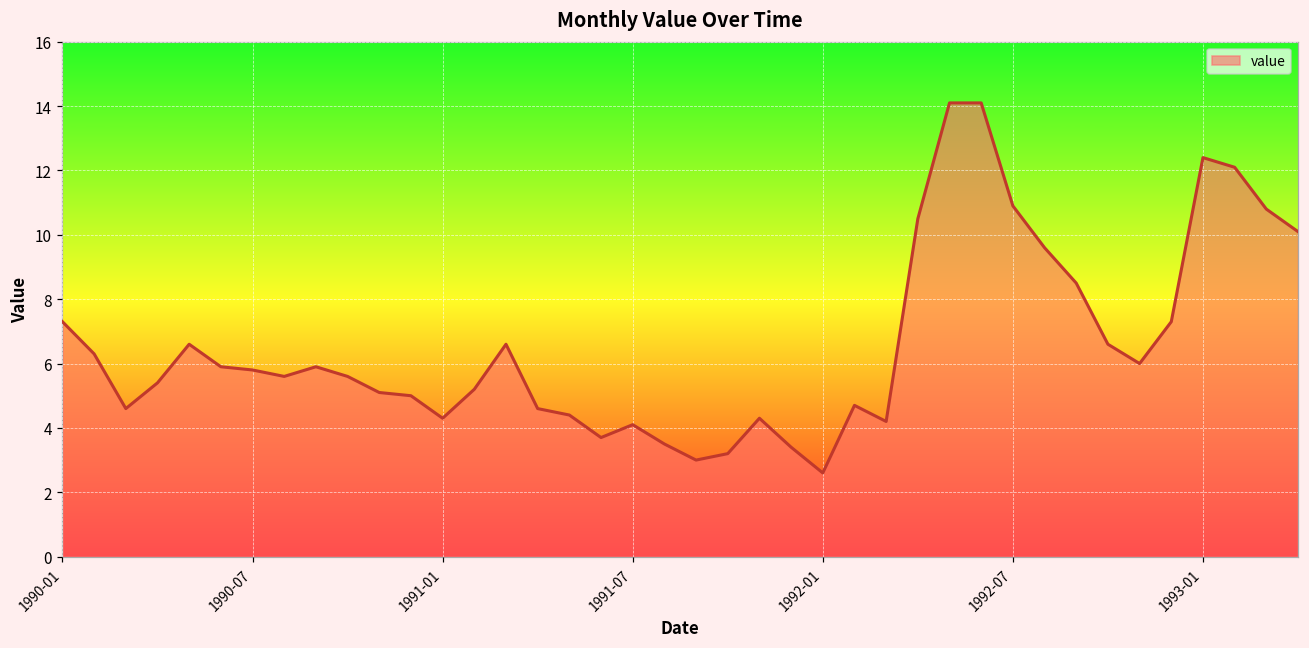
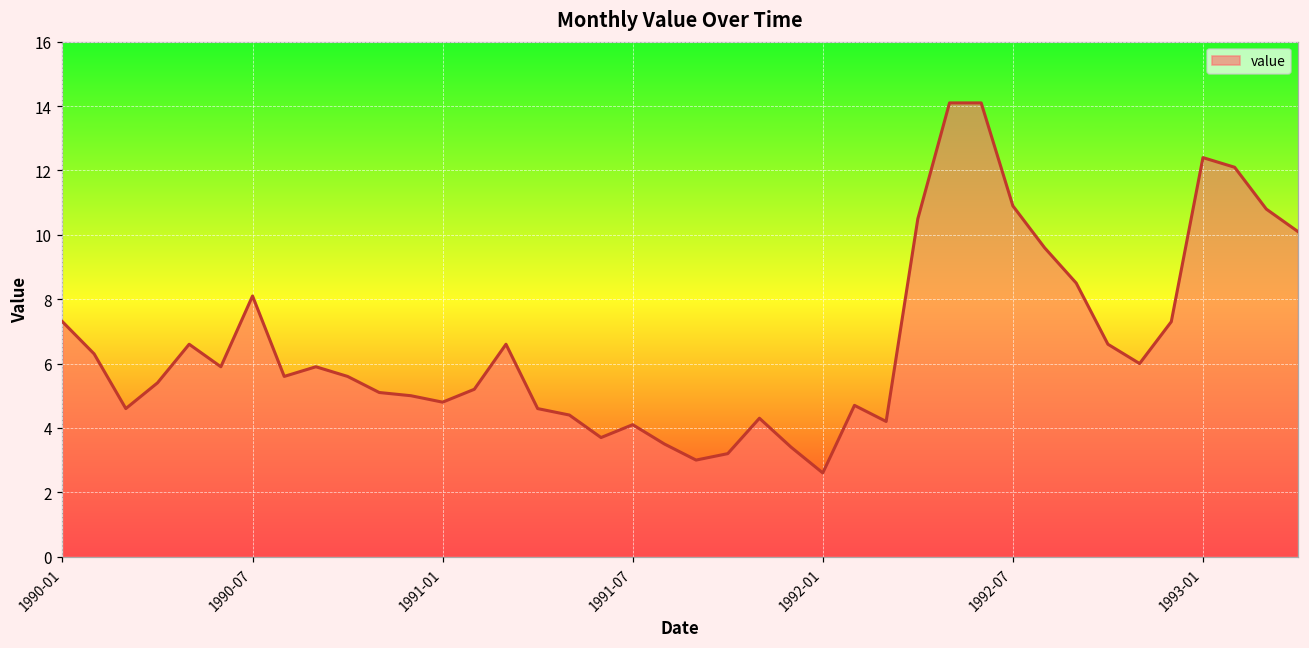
1990-07: 5.8 -> 8.1
1991-01: 4.3 -> 4.8
